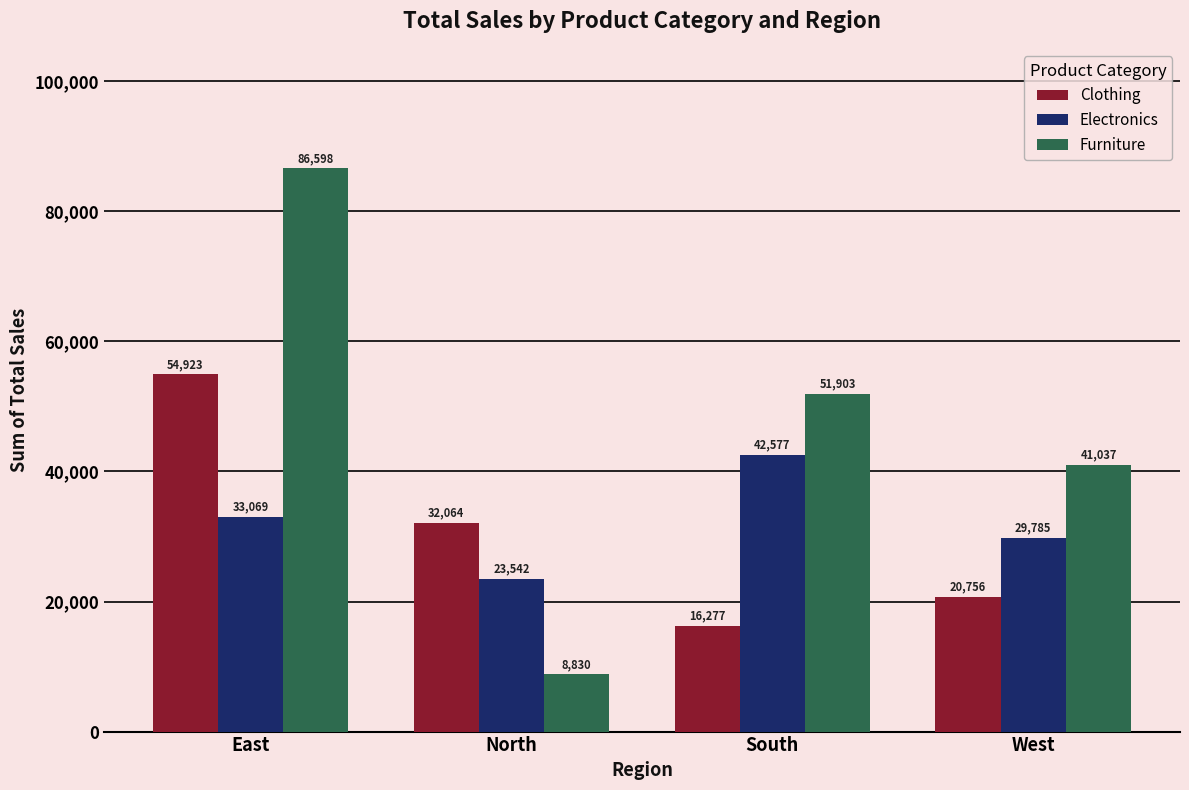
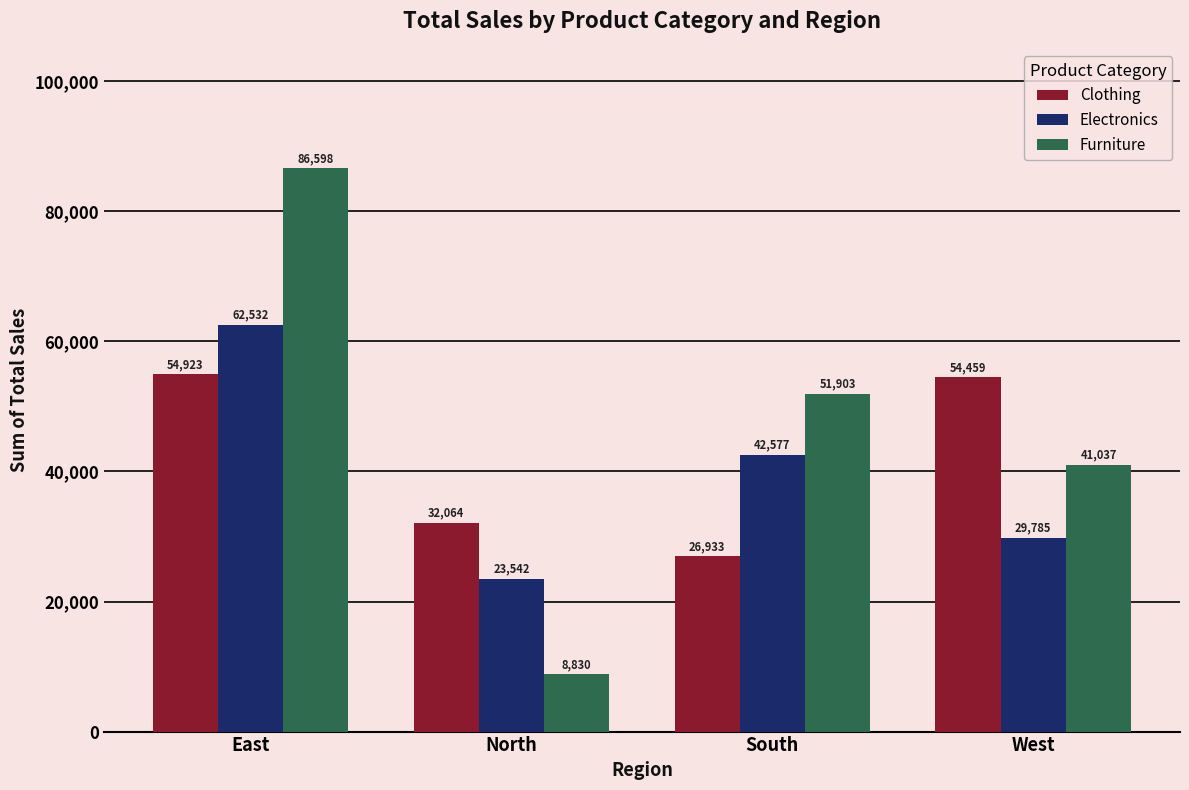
Electronics, East: 33,069 -> 62,532
Clothing, South: 16,277 -> 26,933
Clothing, West: 20,756 -> 54,459
